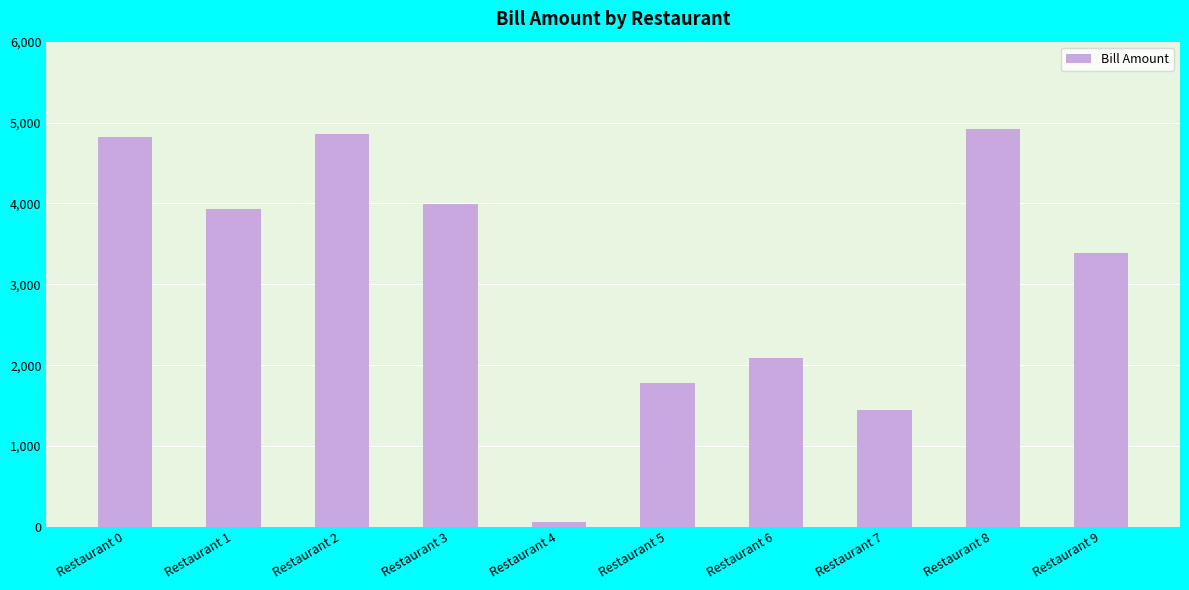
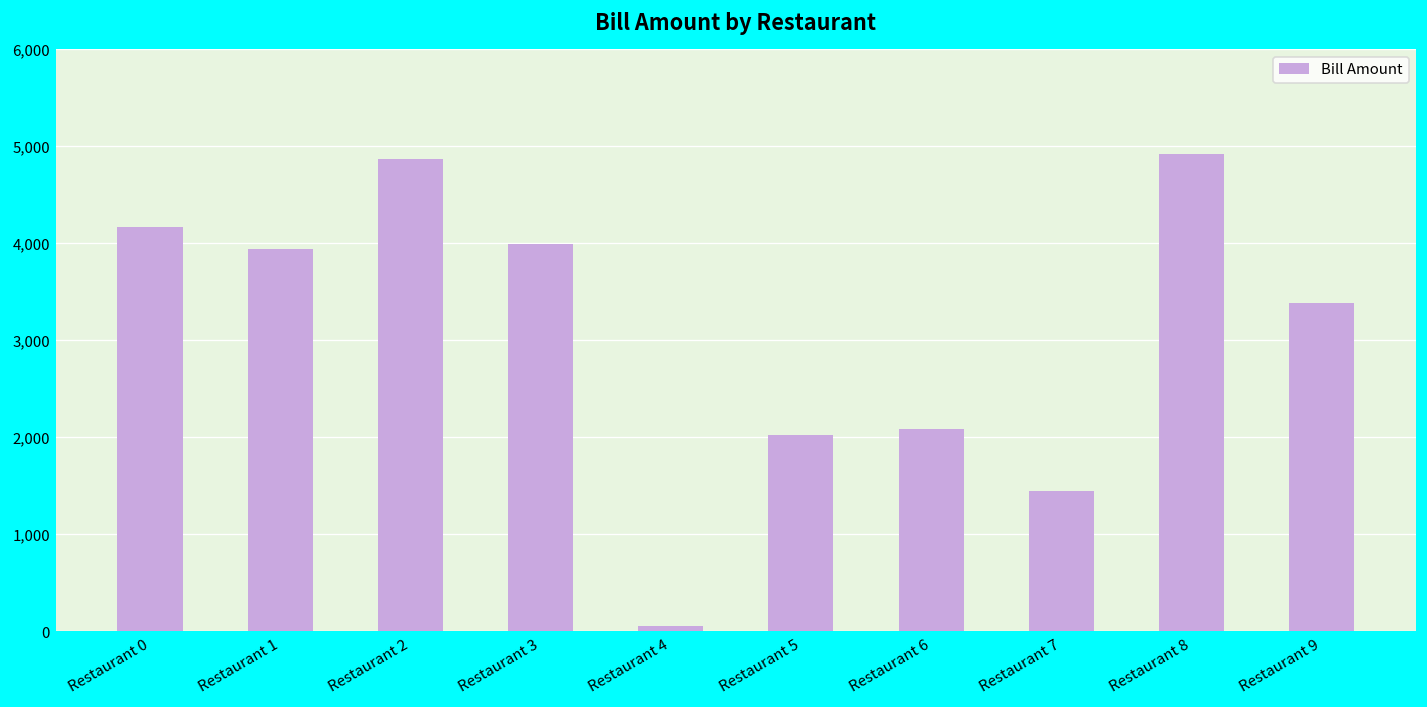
Restaurant 0: 4,800 -> 4,200
Restaurant 5: 1,800 -> 2,000
